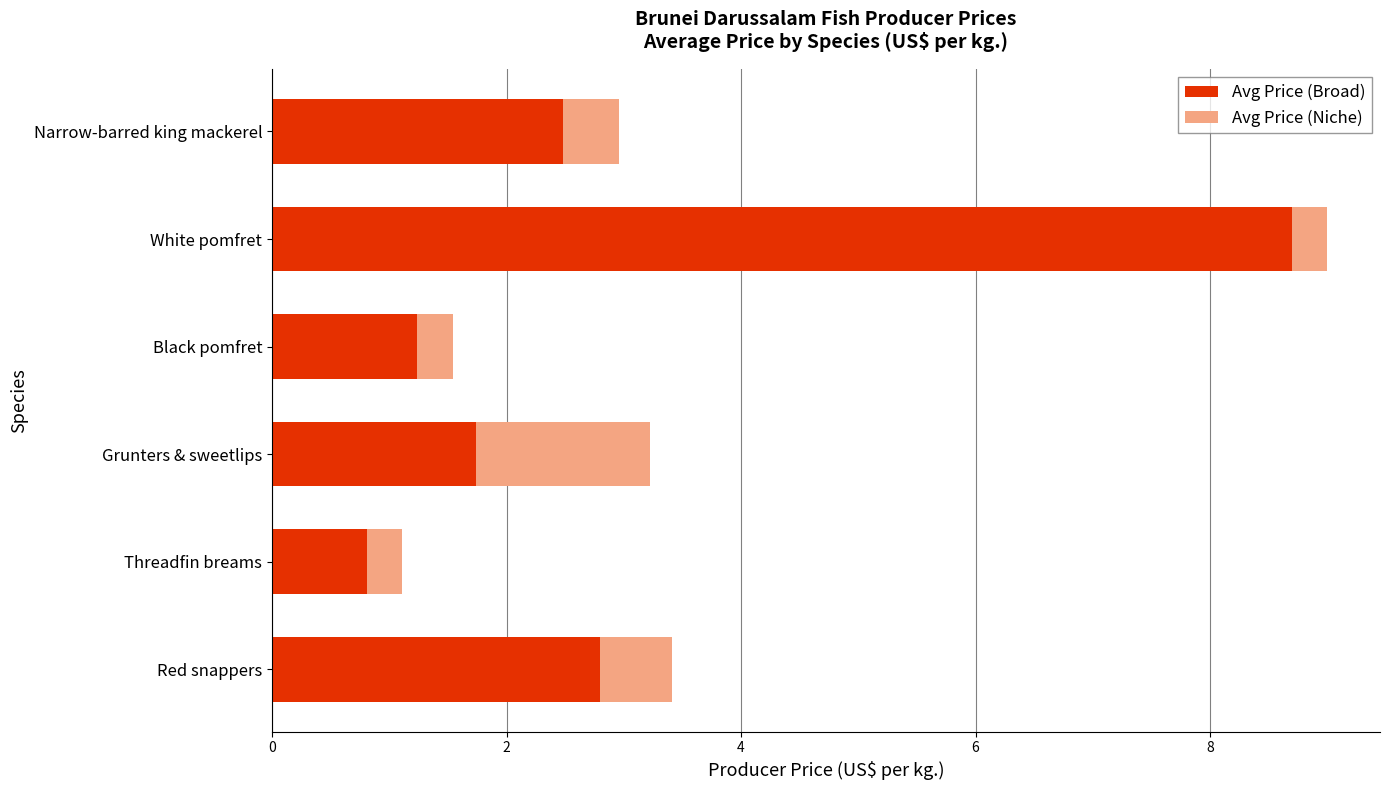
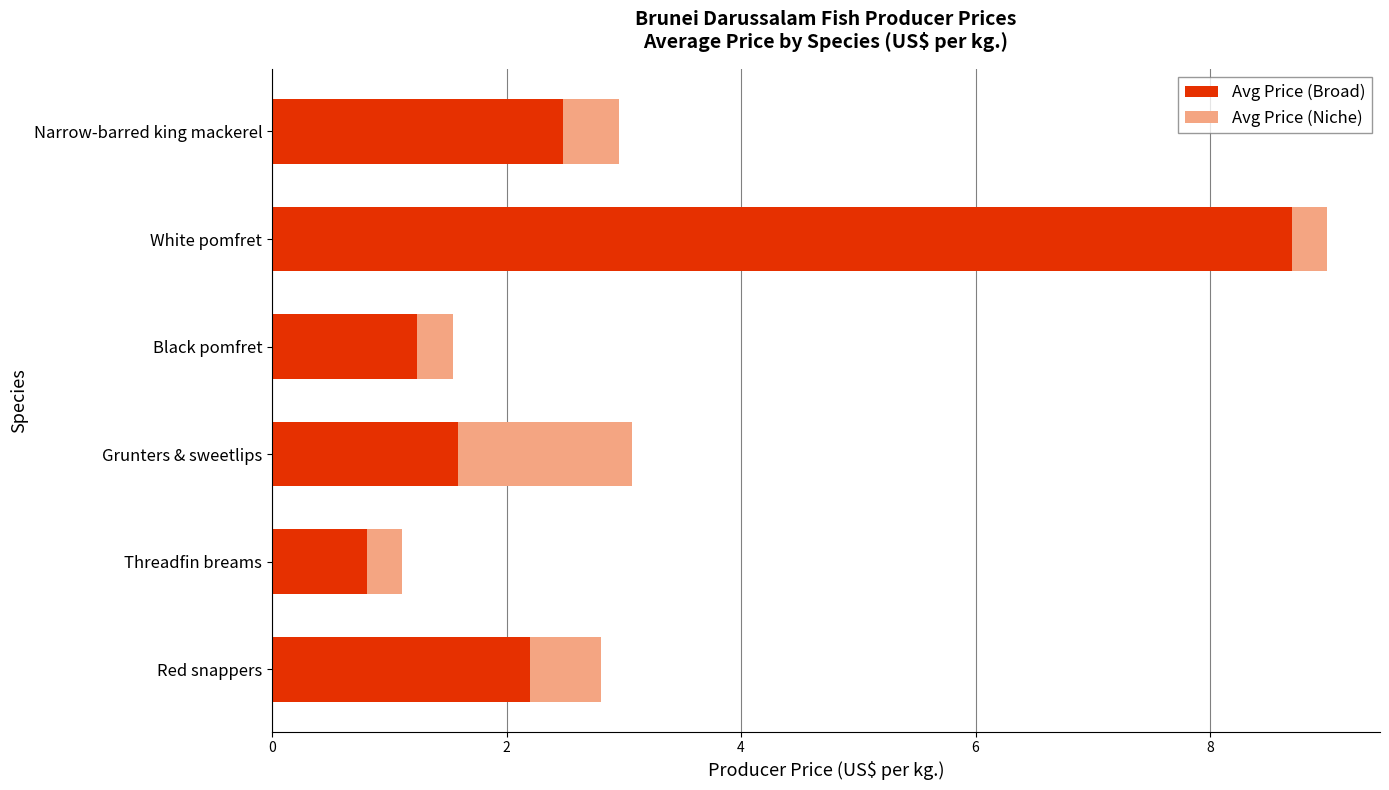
Avg Price (Broad), Grunters & sweetlips: 1.74 -> 1.59
Avg Price (Broad), Red snappers: 2.8 -> 2.2
